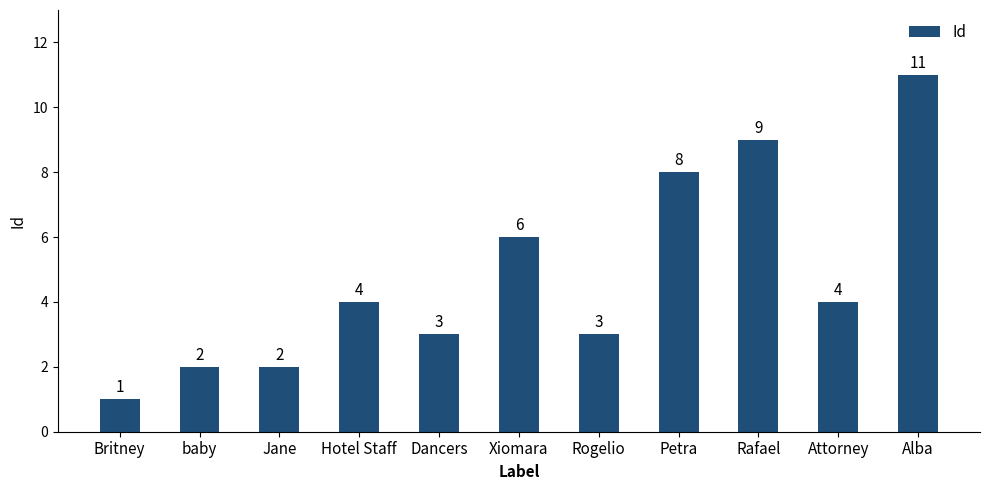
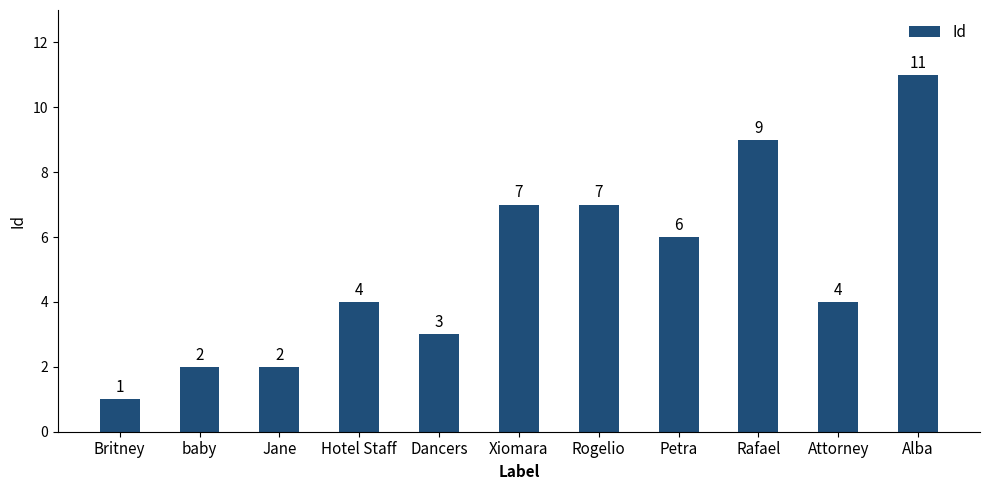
Xiomara: 6 -> 7
Rogelio: 3 -> 7
Petra: 8 -> 6
